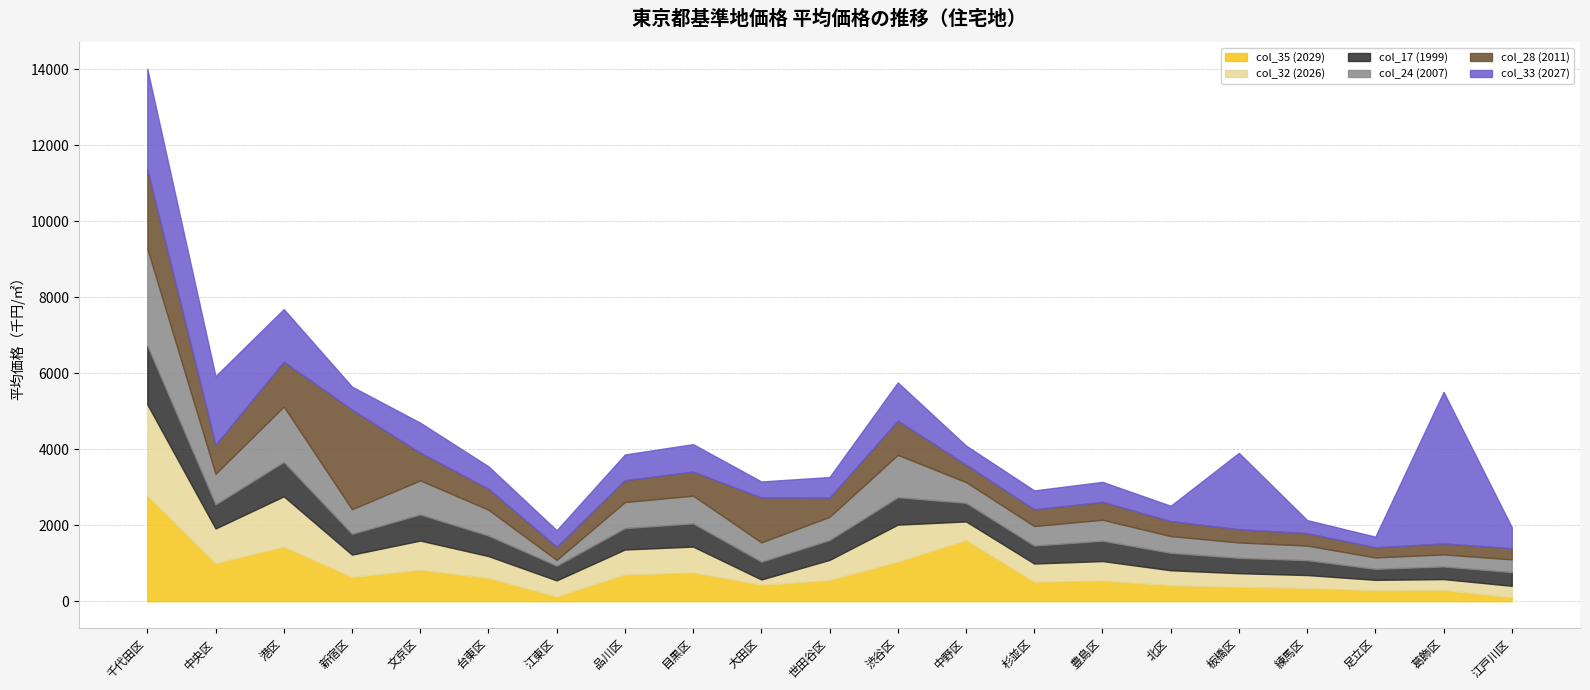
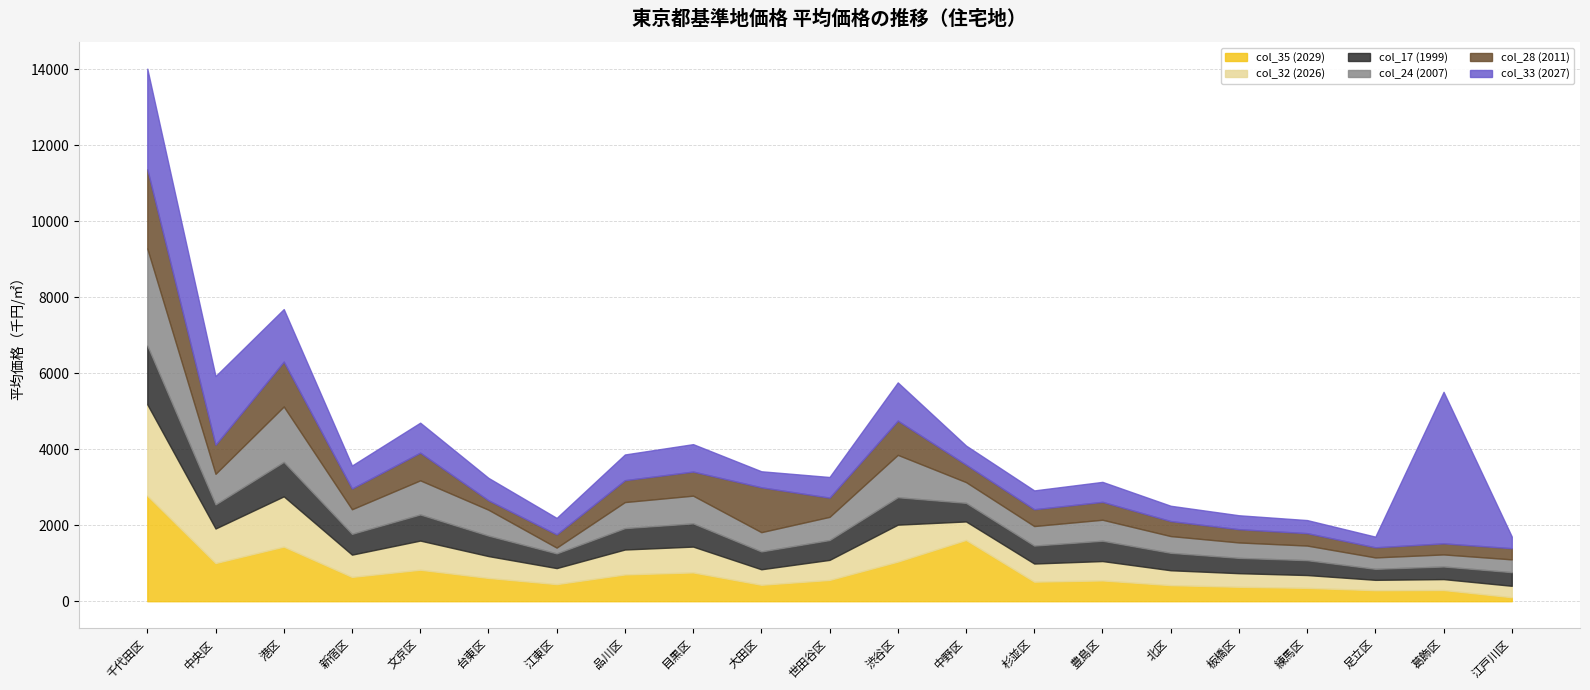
col_28 (2011), 新宿区: 2600 -> 500
col_28 (2011), 台東区: 600 -> 200
col_35 (2029), 江東区: 100 -> 500
col_32 (2026), 大田区: 100 -> 400
col_33 (2027), 板橋区: 2000 -> 400
col_33 (2027), 江戸川区: 600 -> 300
